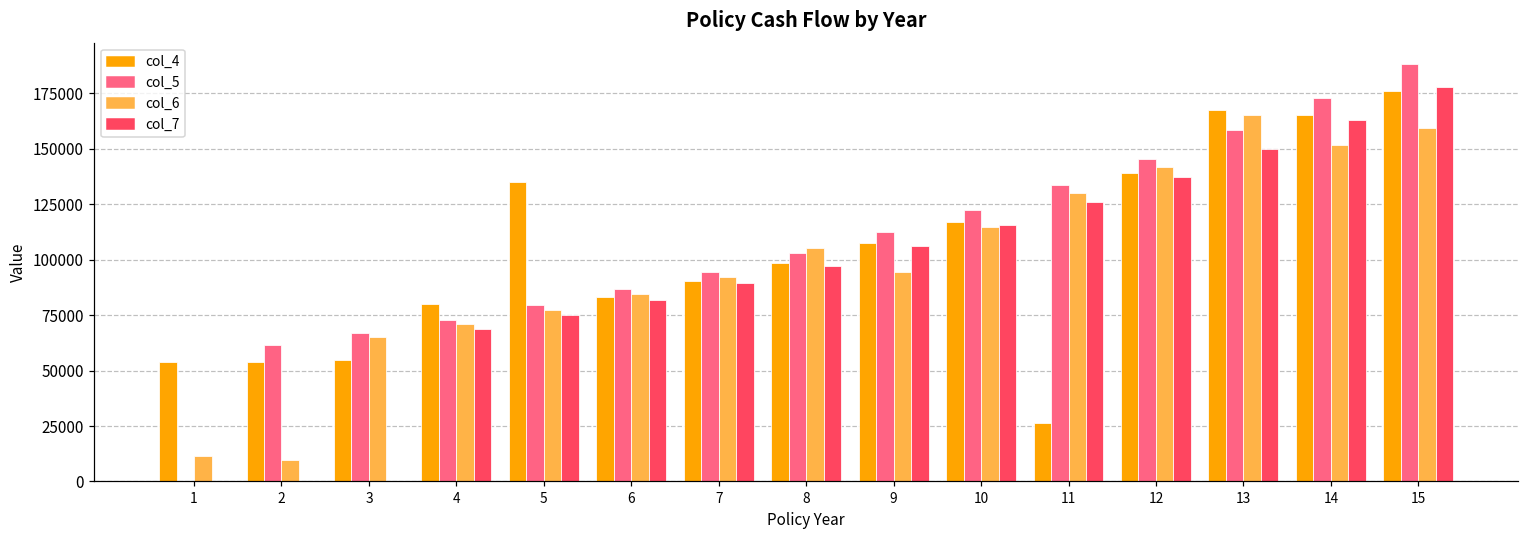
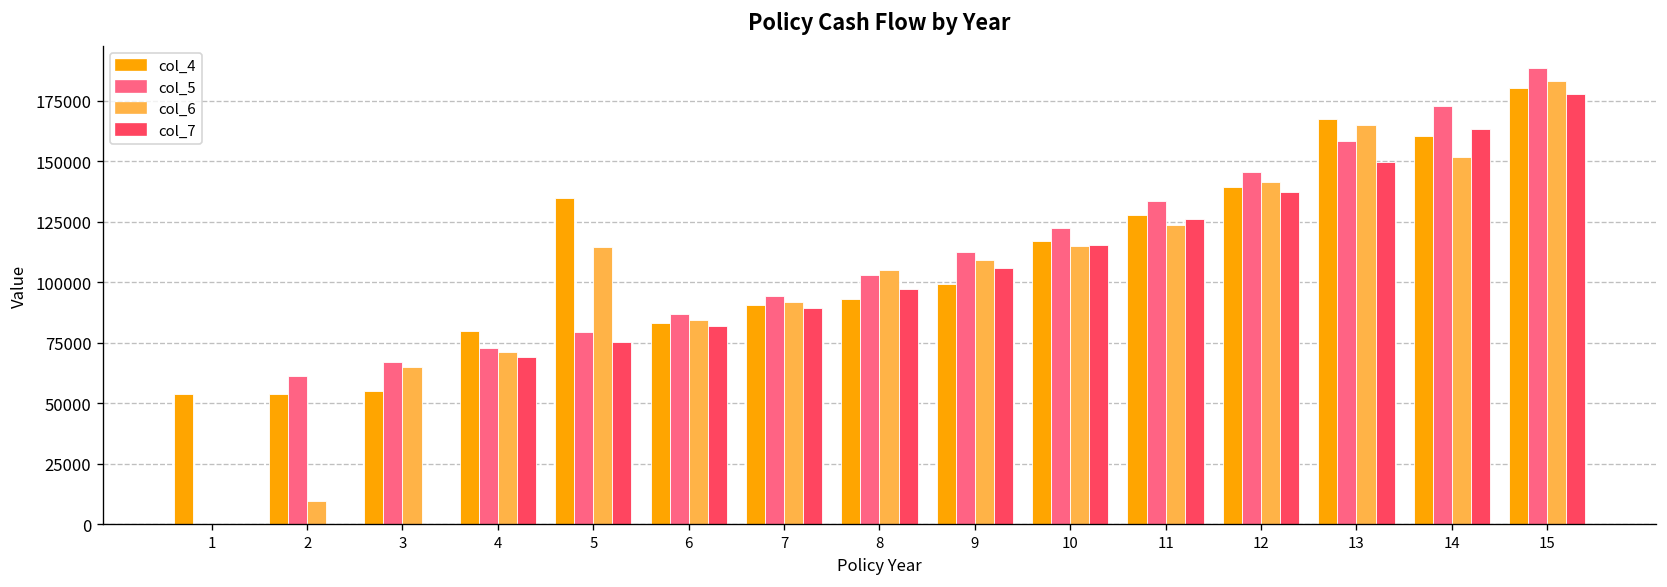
col_6, 1: 11000 -> 0
col_6, 5: 77000 -> 115000
col_4, 8: 99000 -> 93000
col_4, 9: 107000 -> 99000
col_6, 9: 94000 -> 109000
col_4, 11: 26000 -> 128000
col_6, 11: 130000 -> 123000
col_4, 14: 165000 -> 161000
col_4, 15: 176000 -> 180000
col_6, 15: 159000 -> 183000
